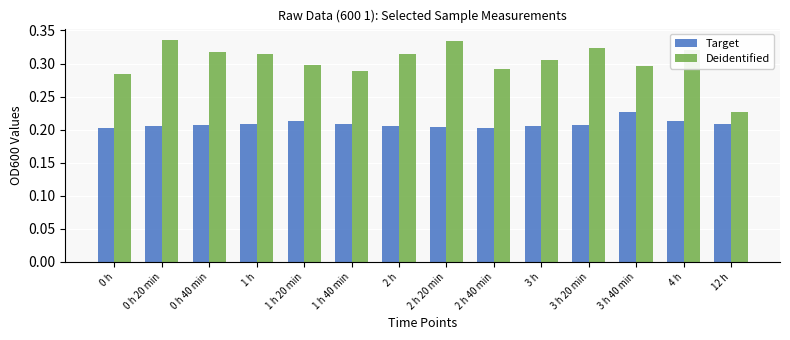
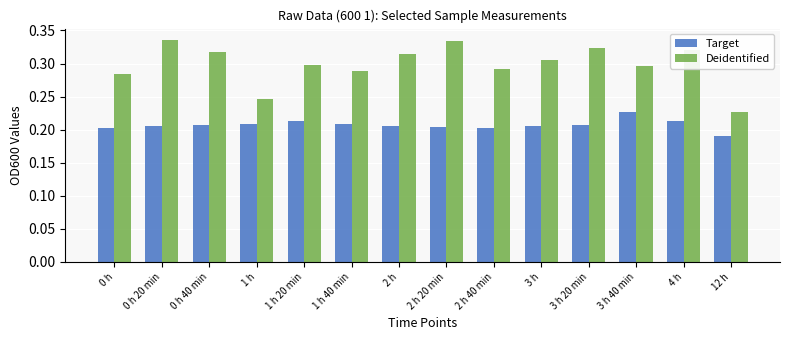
Deidentified, 1 h: 0.32 -> 0.25
Target, 12 h: 0.21 -> 0.19
